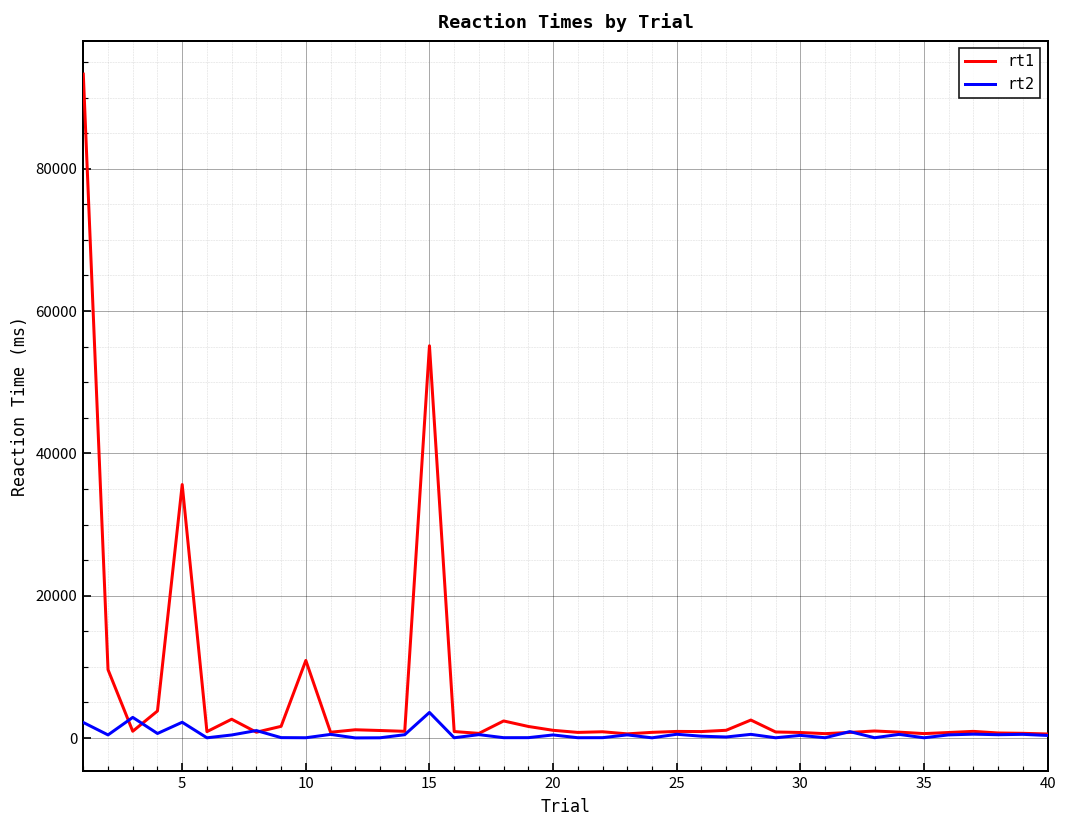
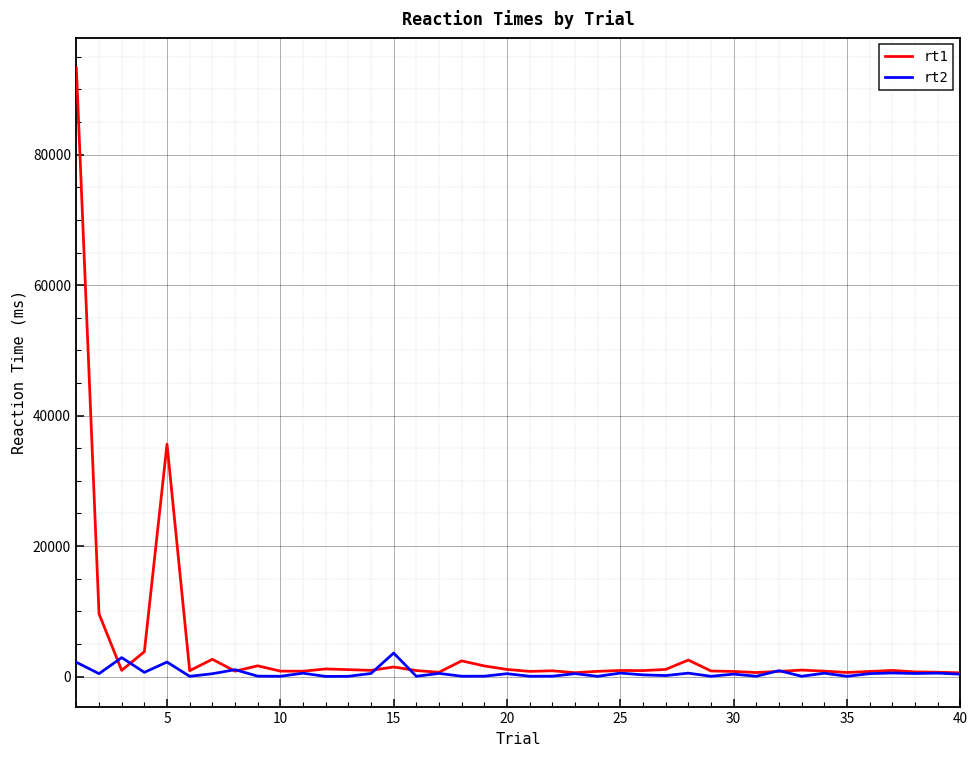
rt1, 10: 11000 -> 1000
rt1, 15: 55000 -> 1000
